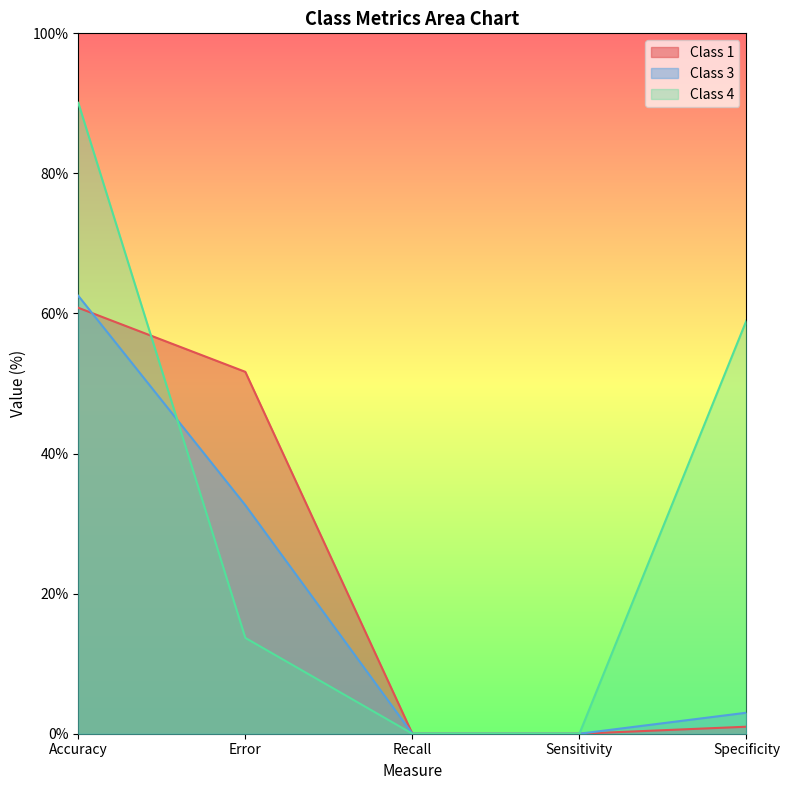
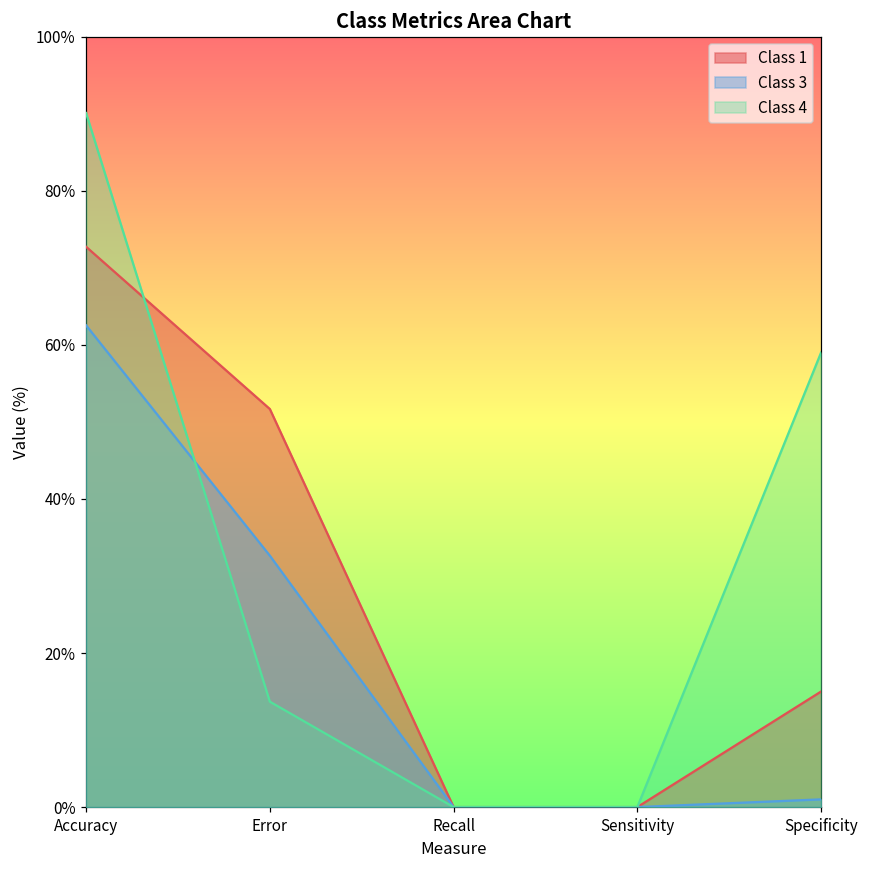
Class 1, Accuracy: 61% -> 73%
Class 1, Specificity: 1% -> 15%
Class 3, Specificity: 3% -> 1%
